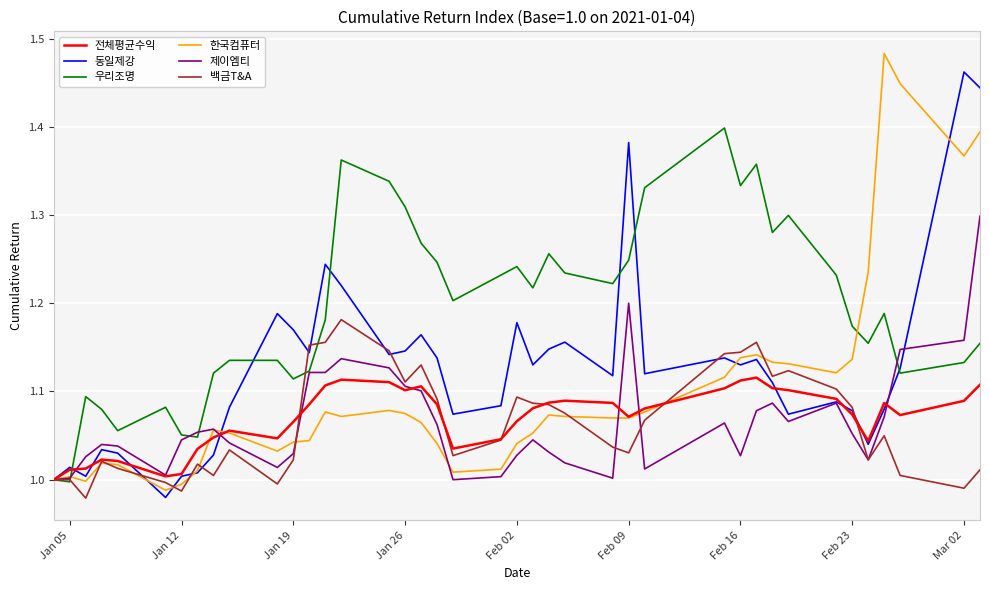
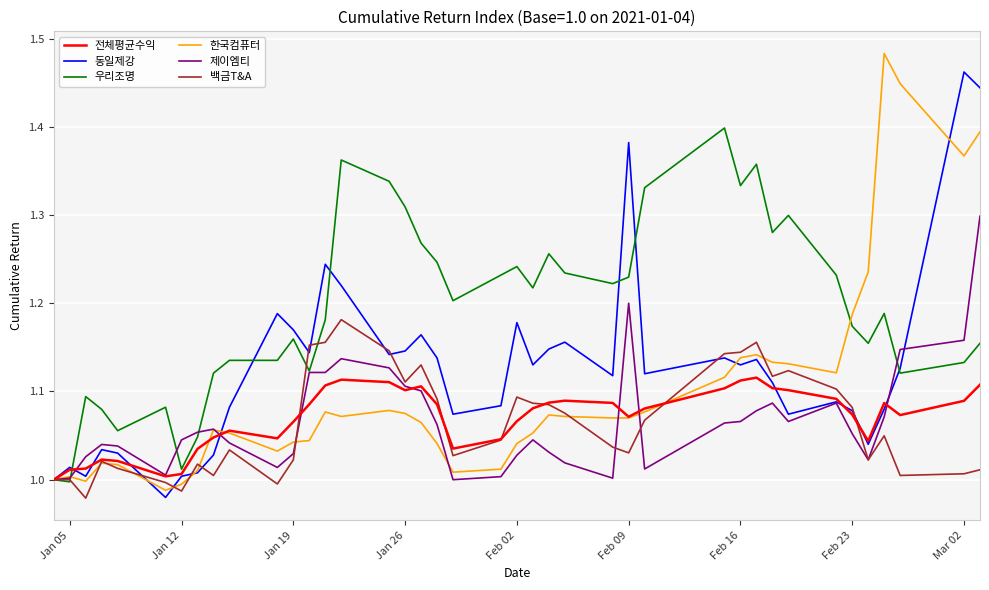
우리조명, Jan 12: 1.05 -> 1.01
우리조명, Jan 19: 1.11 -> 1.16
우리조명, Feb 09: 1.25 -> 1.23
제이엠티, Feb 16: 1.03 -> 1.07
한국컴퓨터, Feb 23: 1.14 -> 1.19
백금T&A, Mar 02: 0.99 -> 1.01
